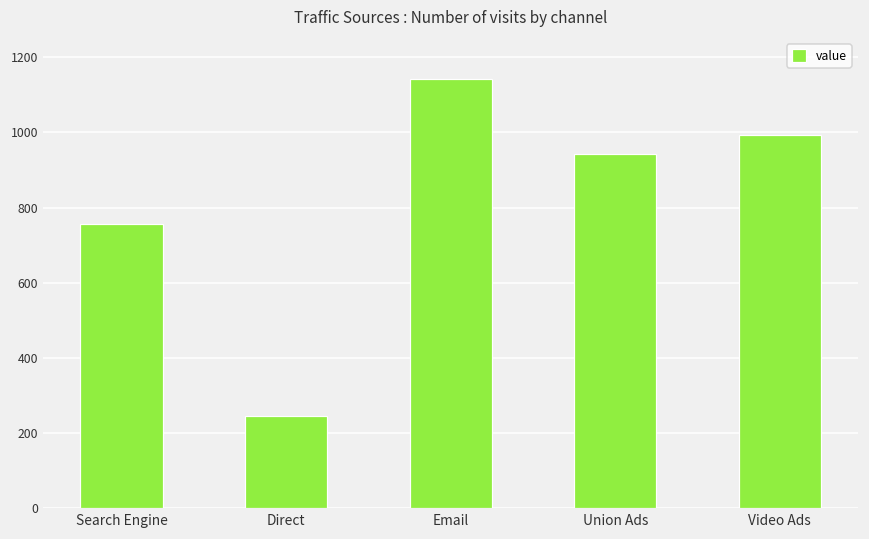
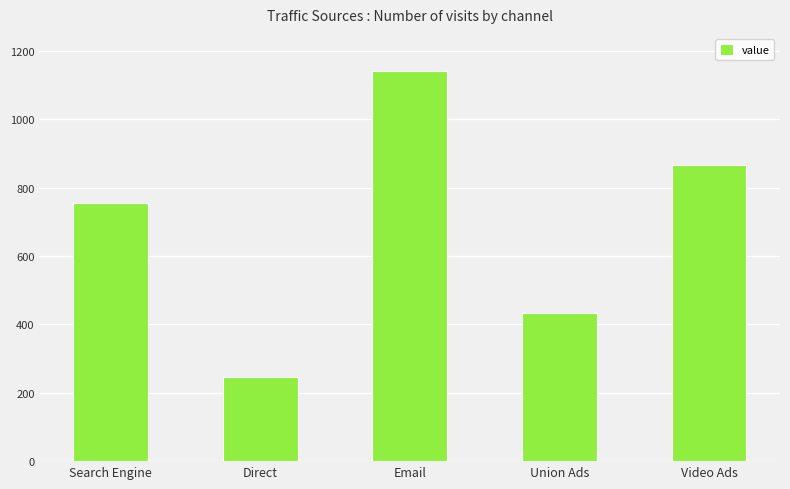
Union Ads: 940 -> 430
Video Ads: 990 -> 870
